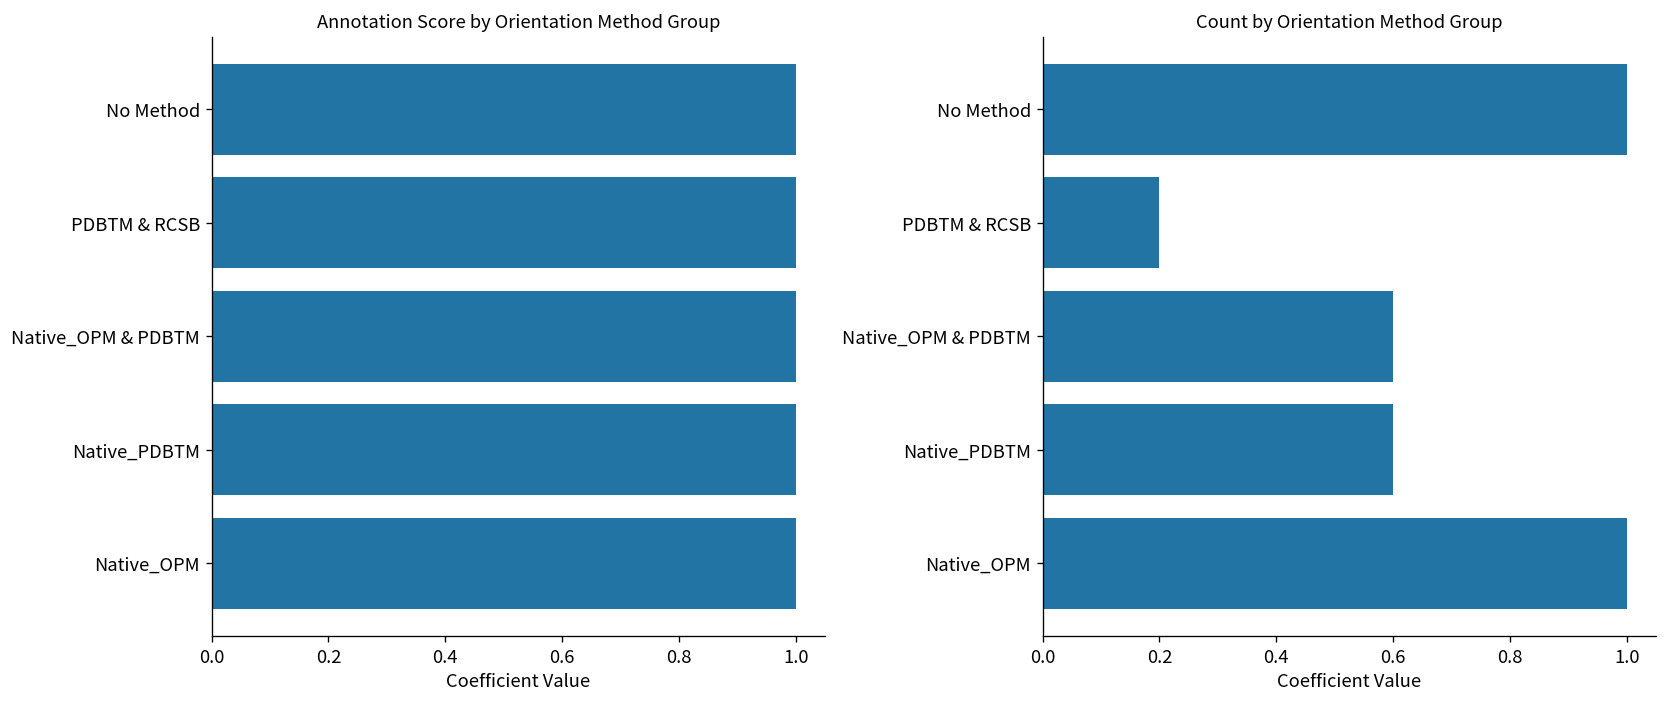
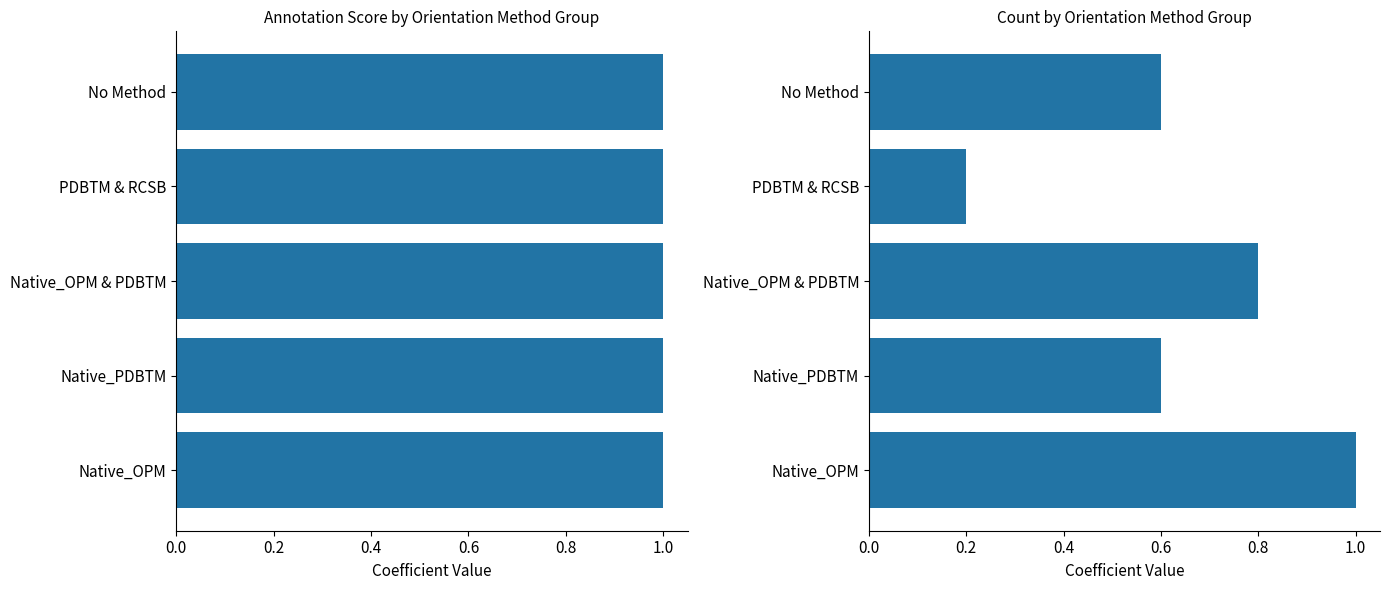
Count by Orientation Method Group, No Method: 1.00 -> 0.60
Count by Orientation Method Group, Native_OPM & PDBTM: 0.60 -> 0.80
